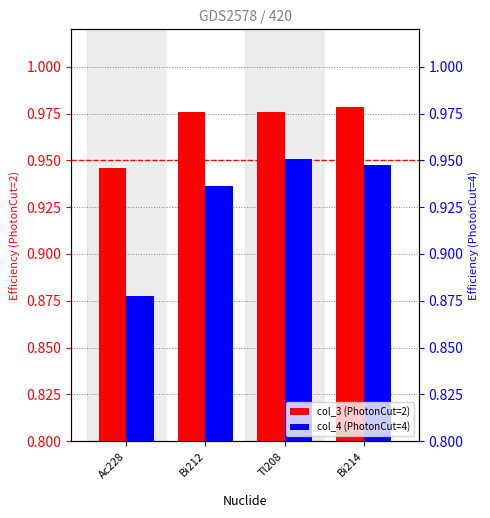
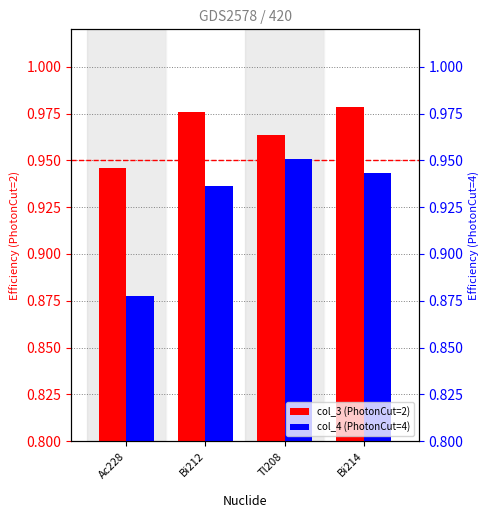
col_3 (PhotonCut=2), Tl208: 0.976 -> 0.964
col_4 (PhotonCut=4), Bi214: 0.947 -> 0.943
